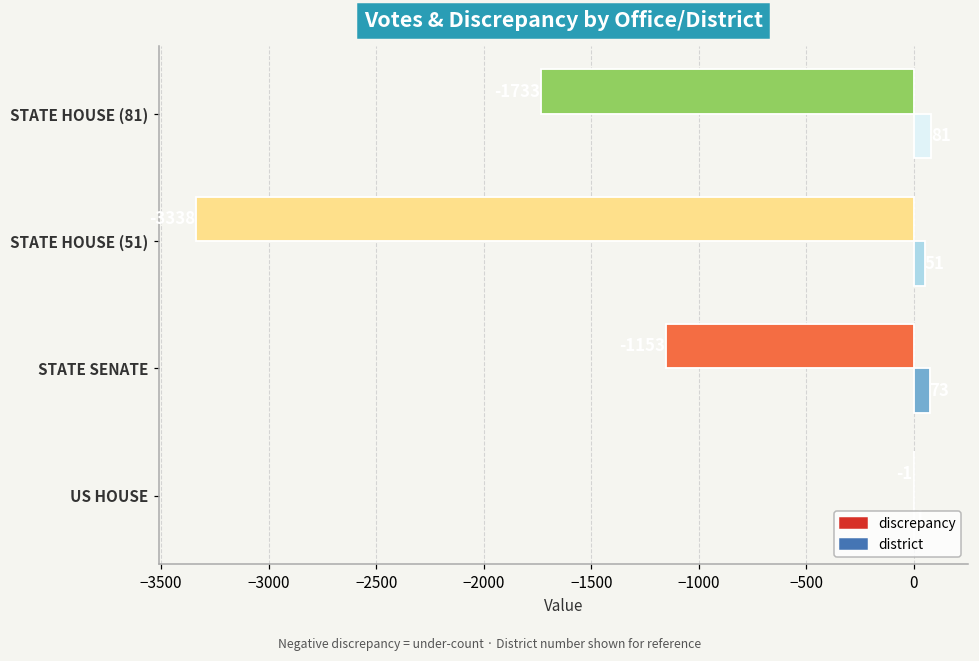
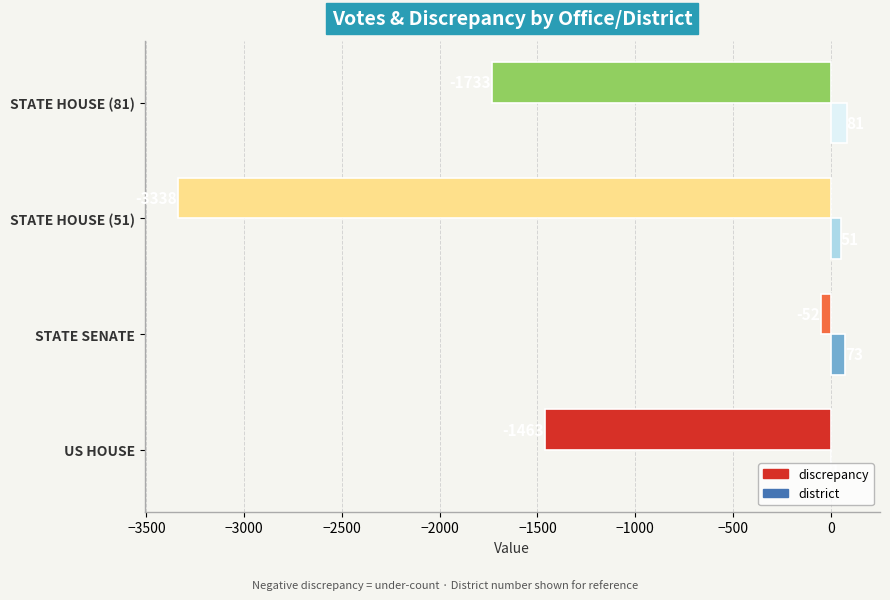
discrepancy, STATE SENATE: -1150 -> -50
discrepancy, US HOUSE: 0 -> -1460
